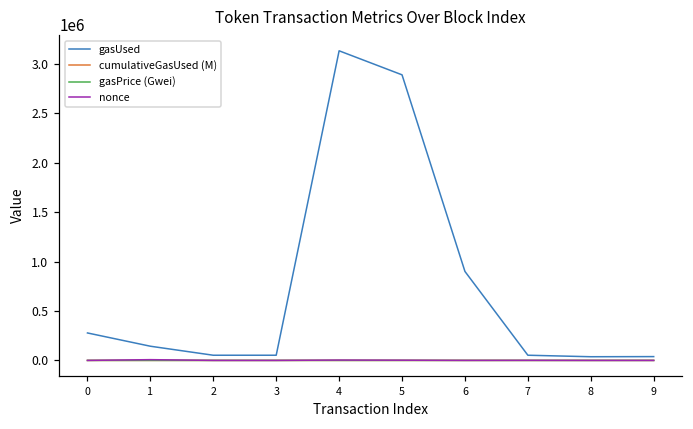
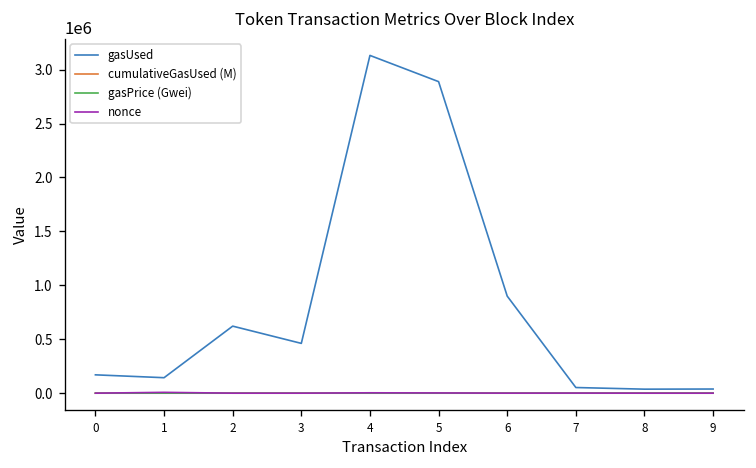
gasUsed, 0: 300000 -> 200000
gasUsed, 2: 100000 -> 600000
gasUsed, 3: 100000 -> 500000
